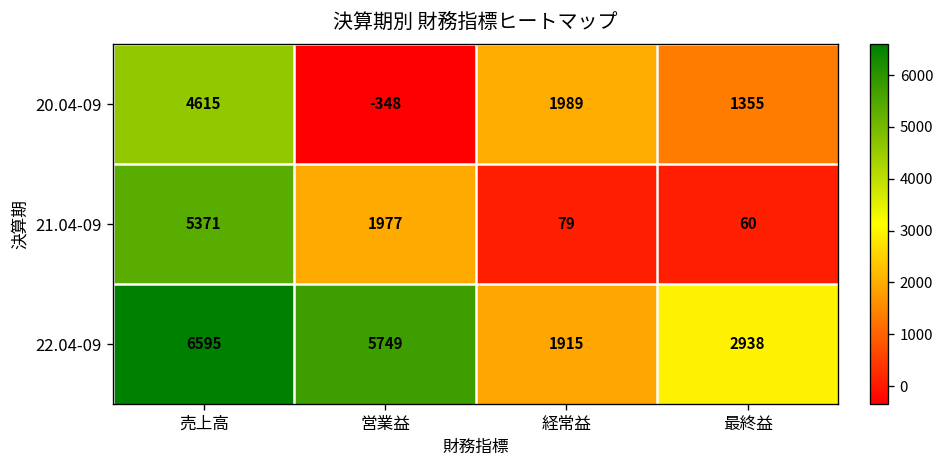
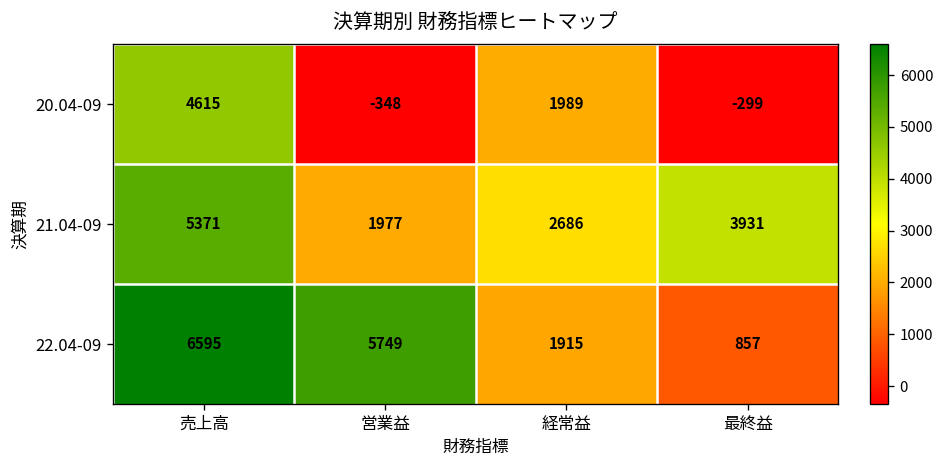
20.04-09, 最終益: 1355 -> -299
21.04-09, 経常益: 79 -> 2686
21.04-09, 最終益: 60 -> 3931
22.04-09, 最終益: 2938 -> 857
